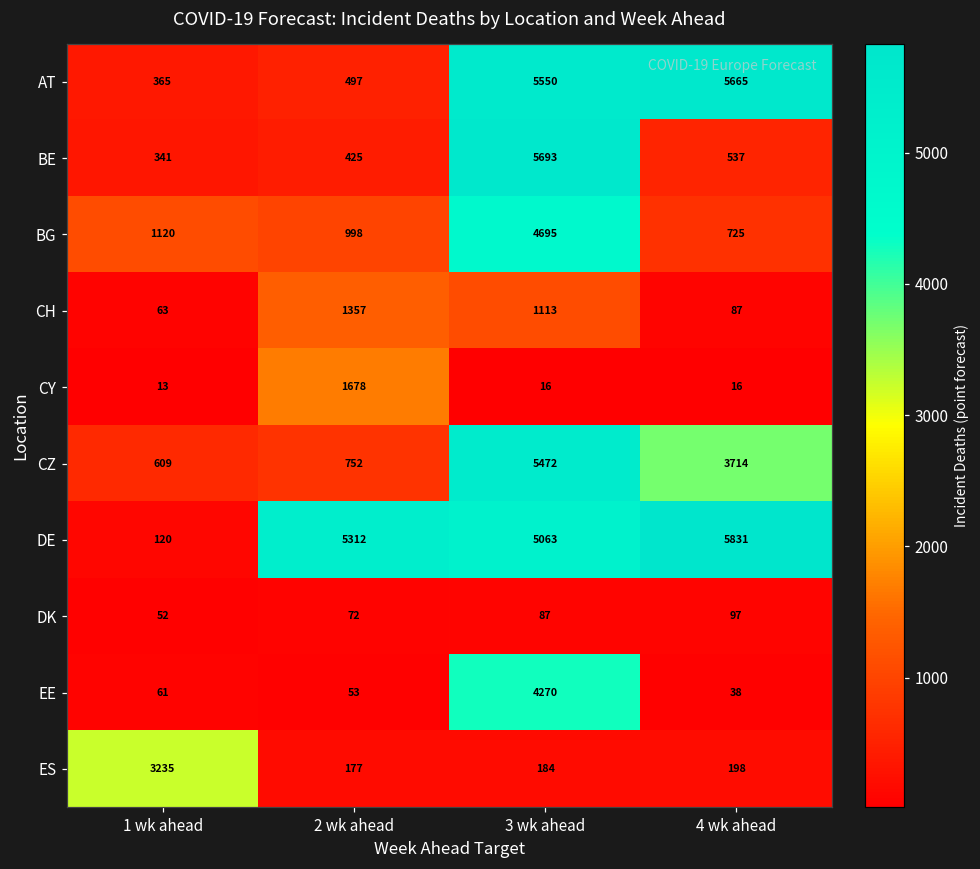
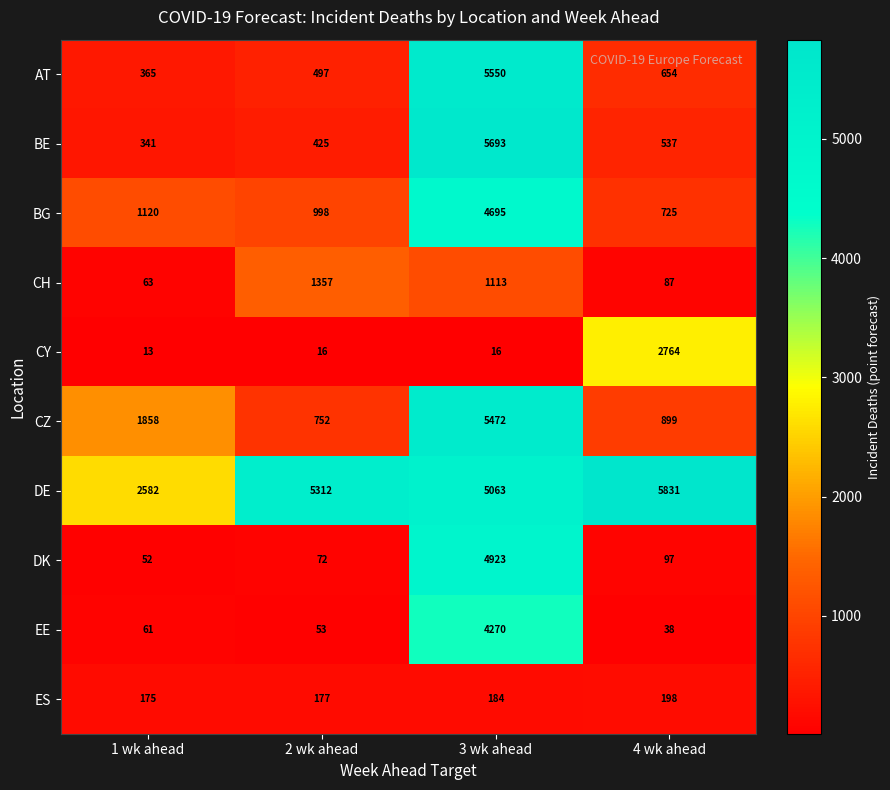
AT, 4 wk ahead: 5665 -> 654
CY, 2 wk ahead: 1678 -> 16
CY, 4 wk ahead: 16 -> 2764
CZ, 1 wk ahead: 609 -> 1858
CZ, 4 wk ahead: 3714 -> 899
DE, 1 wk ahead: 120 -> 2582
DK, 3 wk ahead: 87 -> 4923
ES, 1 wk ahead: 3235 -> 175
